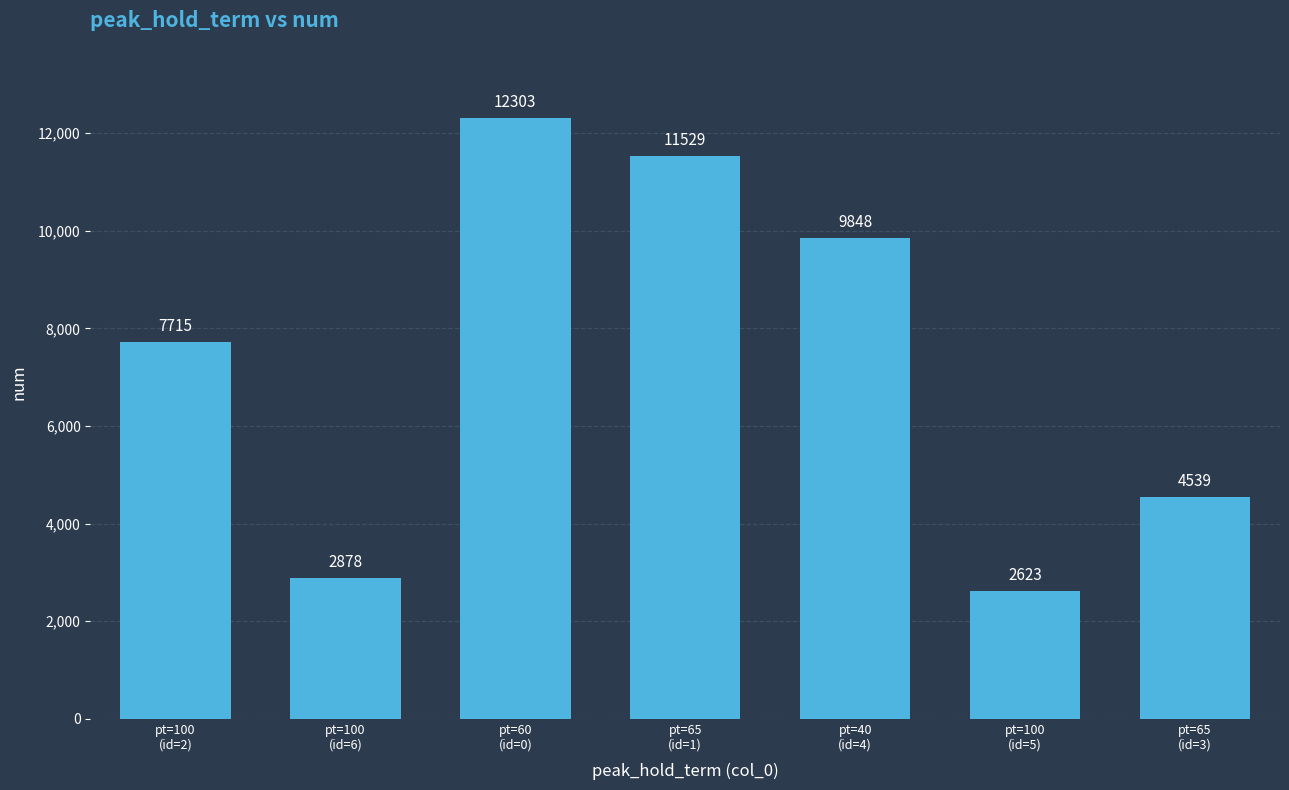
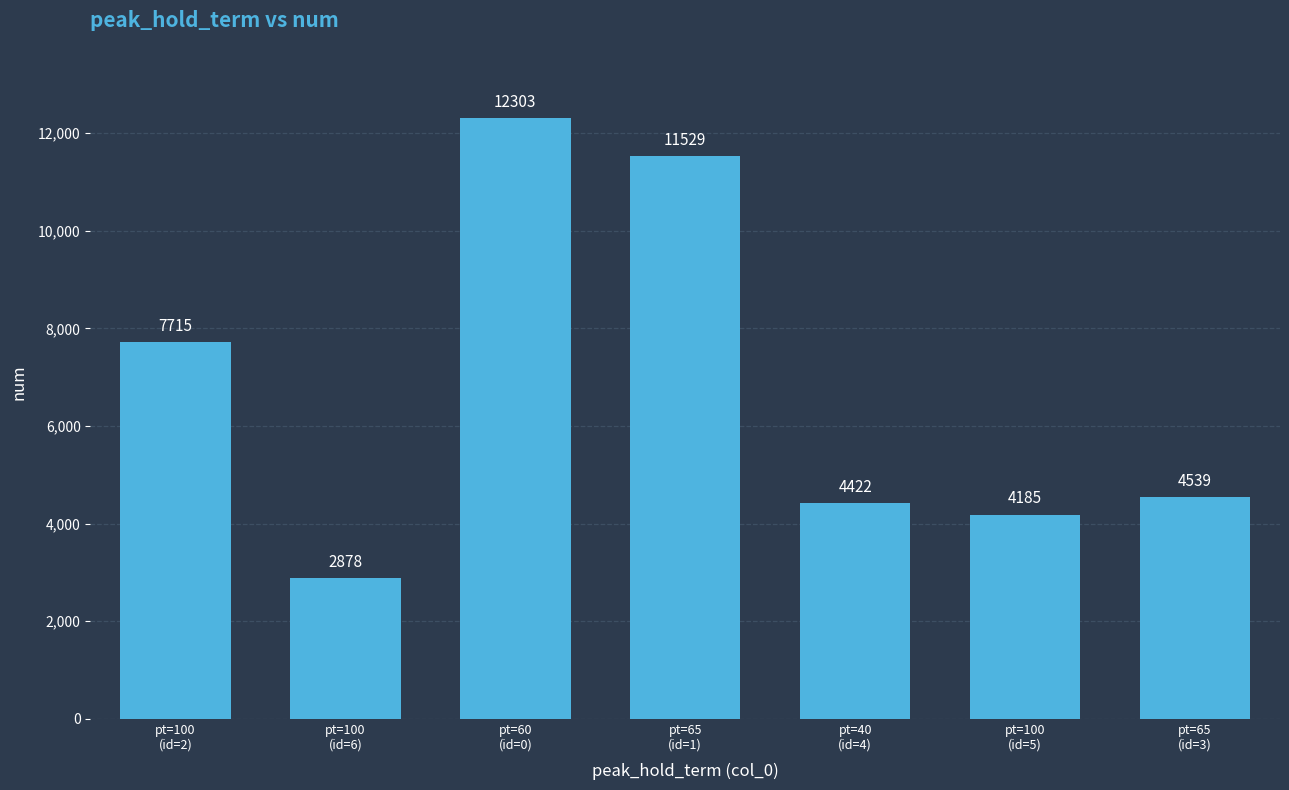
pt=40 (id=4): 9848 -> 4422
pt=100 (id=5): 2623 -> 4185
